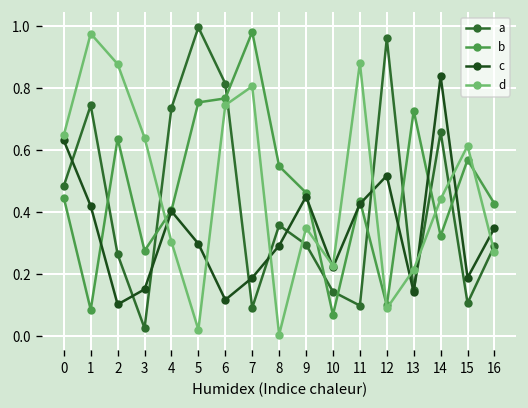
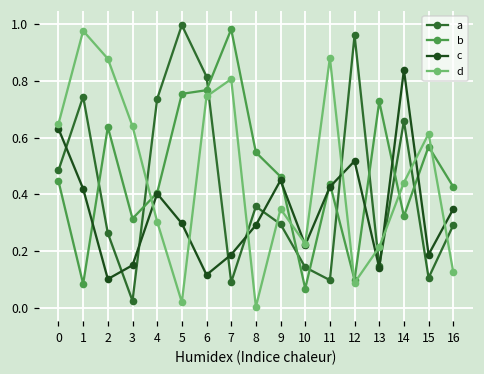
b, 3: 0.28 -> 0.31
d, 16: 0.27 -> 0.13
